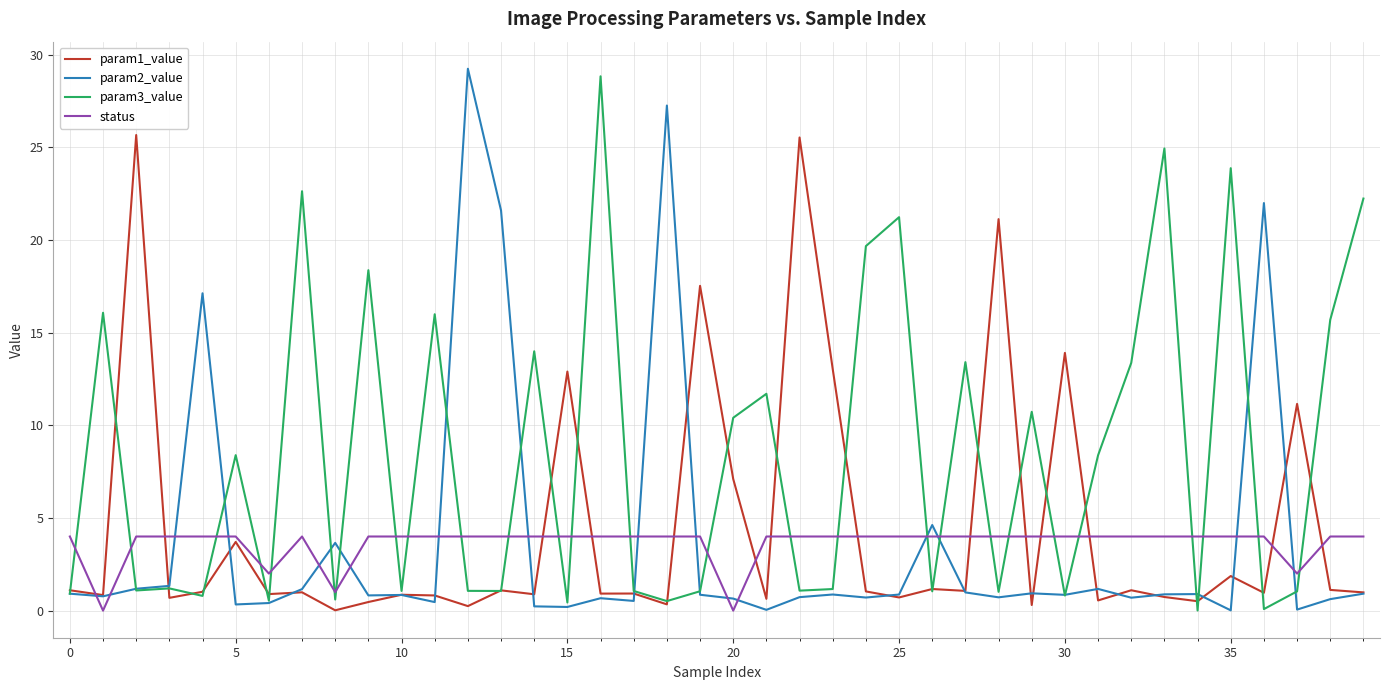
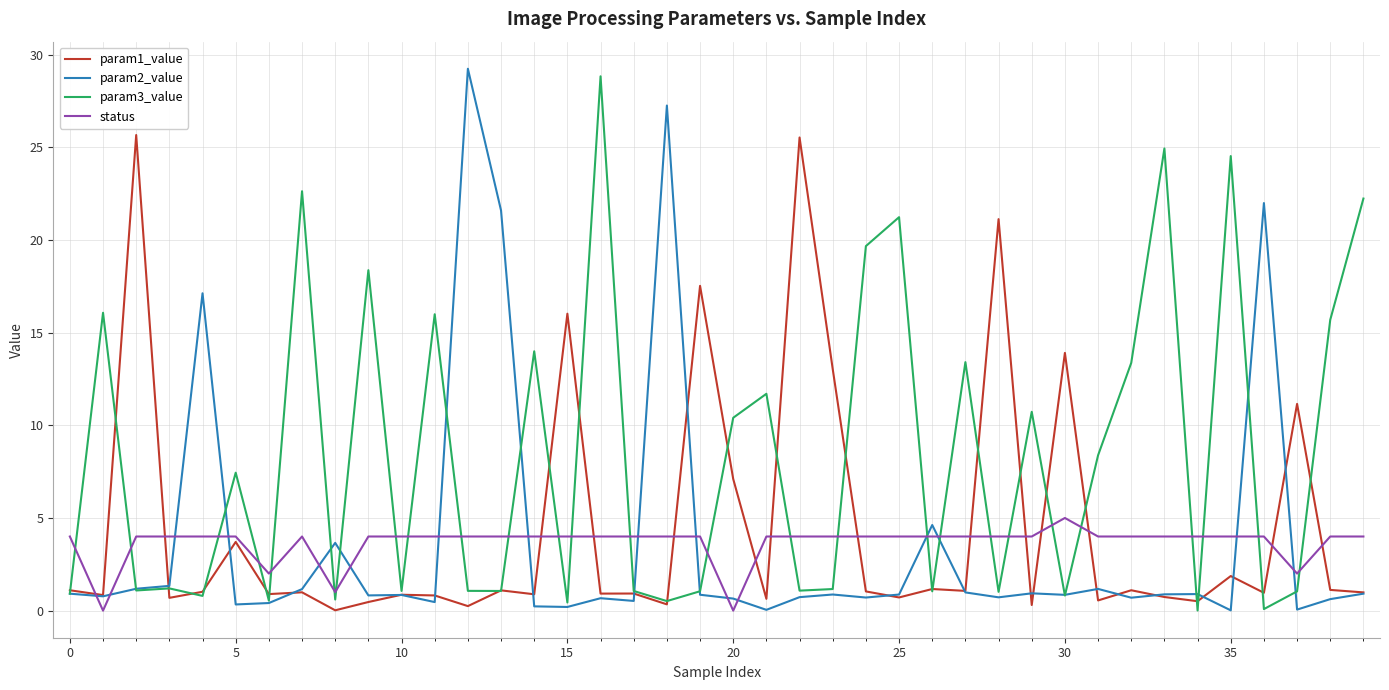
param3_value, 5: 8.4 -> 7.4
param1_value, 15: 12.9 -> 16.0
status, 30: 4 -> 5
param3_value, 35: 23.9 -> 24.5
